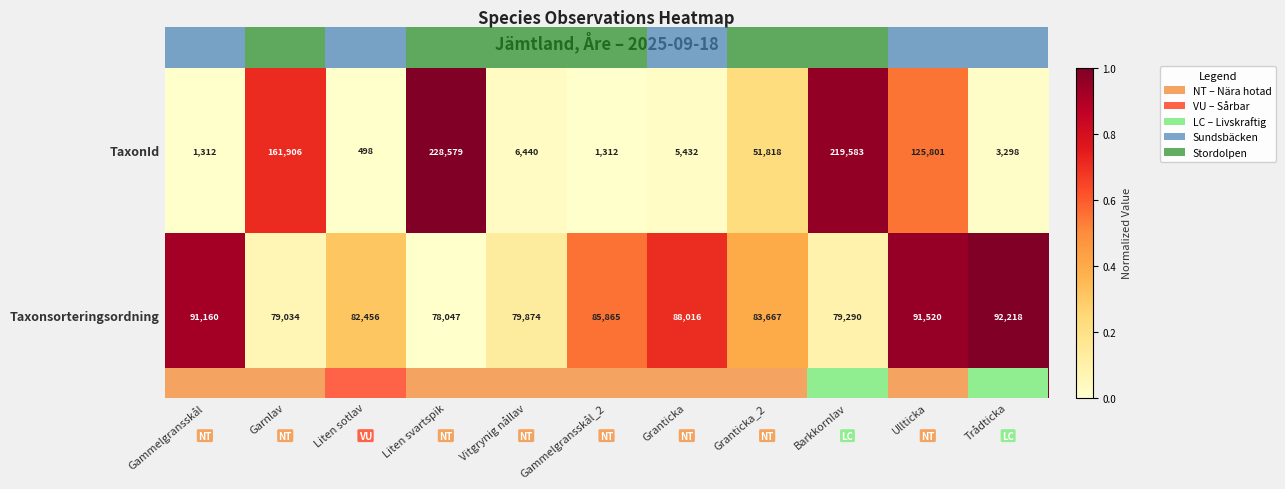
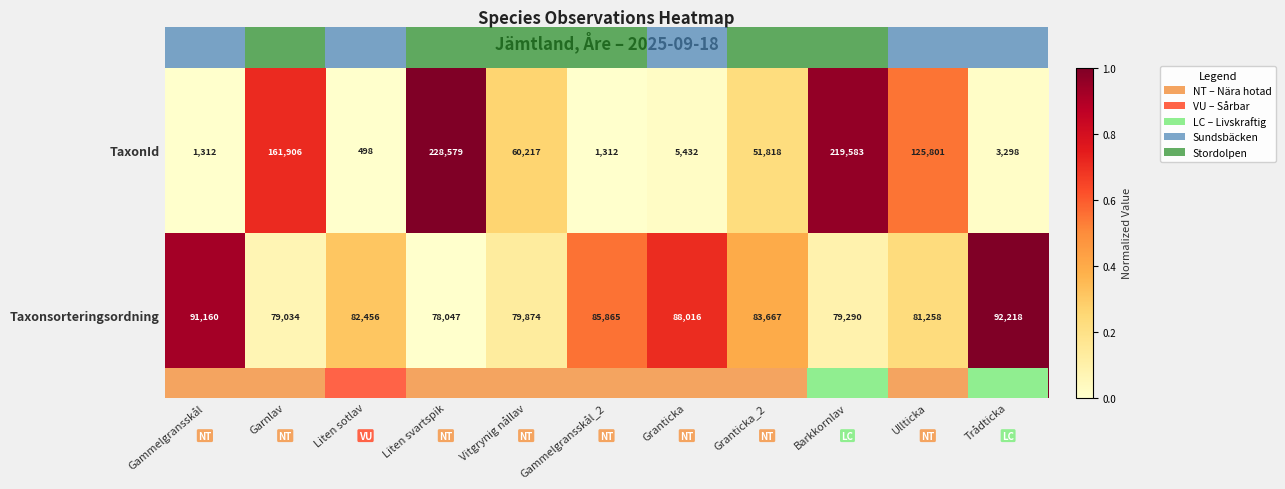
TaxonId, Vitgrynig nållav: 6,440 -> 60,217
Taxonsorteringsordning, Ullticka: 91,520 -> 81,258
